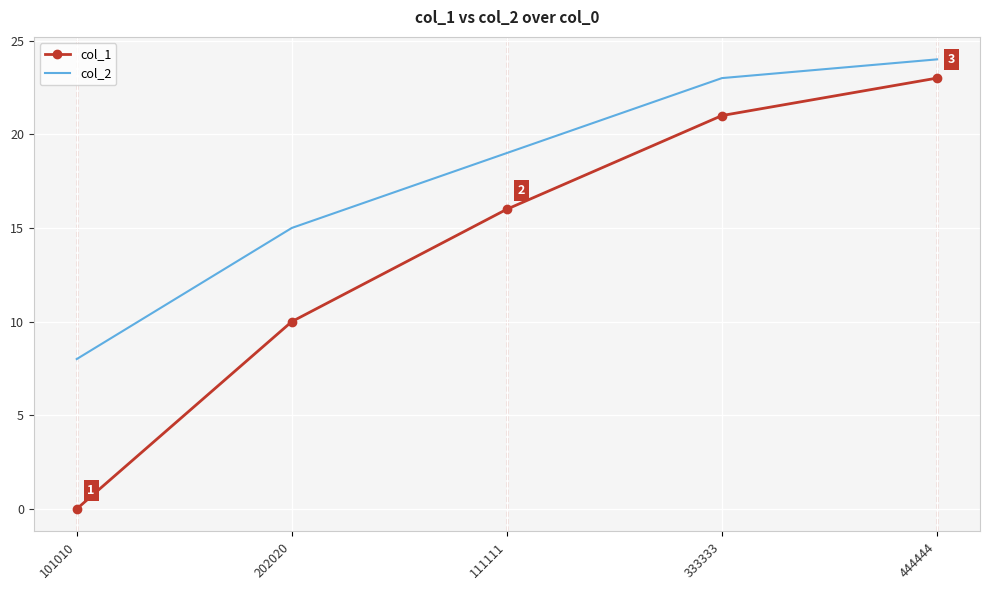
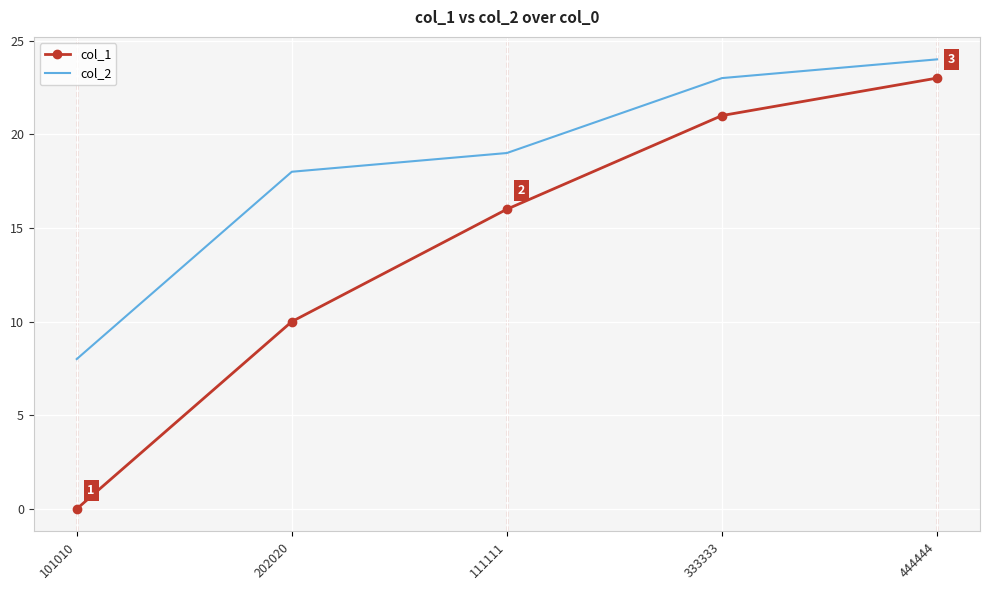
col_2, 202020: 15 -> 18
